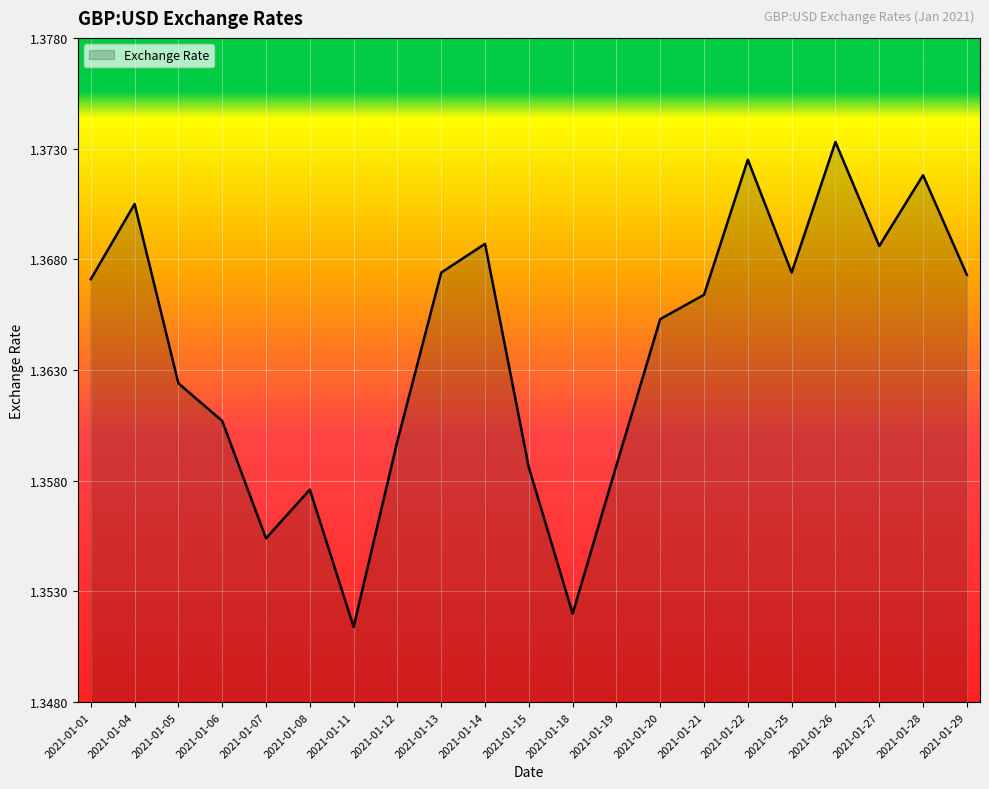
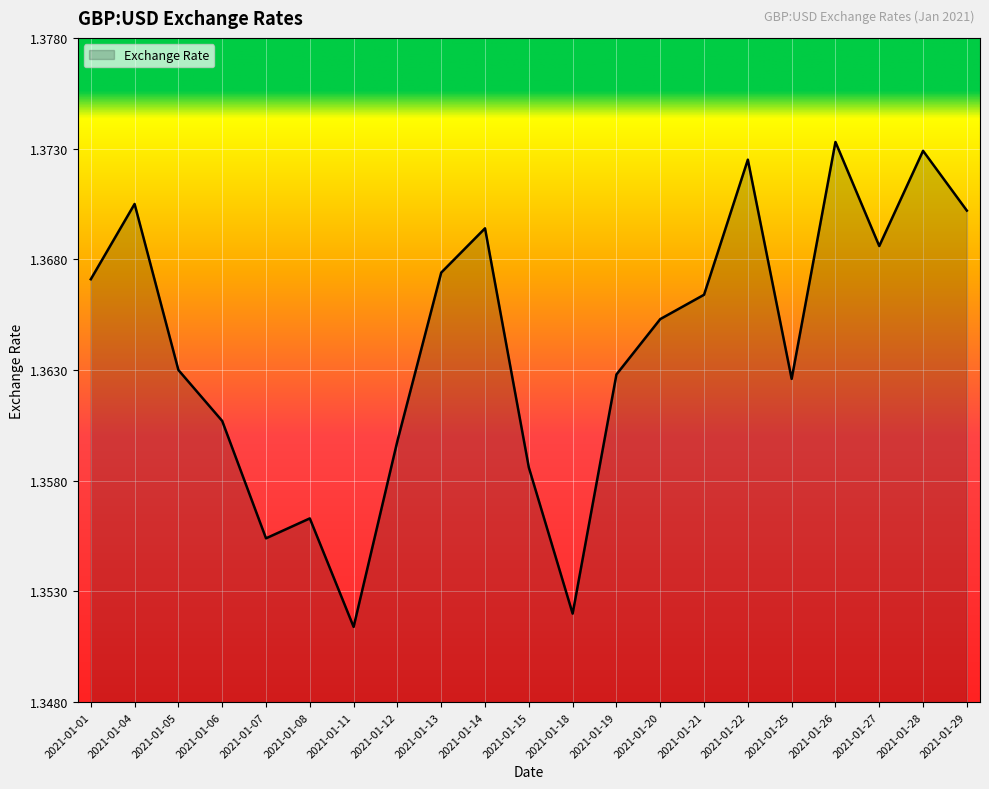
2021-01-05: 1.3624 -> 1.3630
2021-01-08: 1.3576 -> 1.3563
2021-01-14: 1.3687 -> 1.3694
2021-01-19: 1.3587 -> 1.3628
2021-01-25: 1.3674 -> 1.3626
2021-01-28: 1.3718 -> 1.3729
2021-01-29: 1.3673 -> 1.3702
